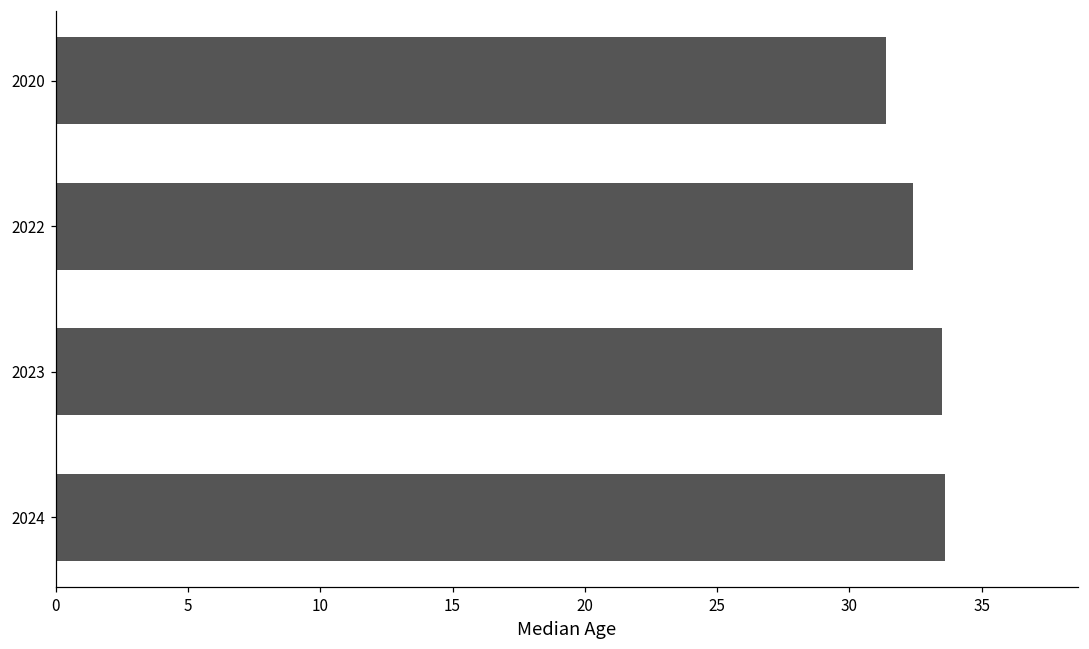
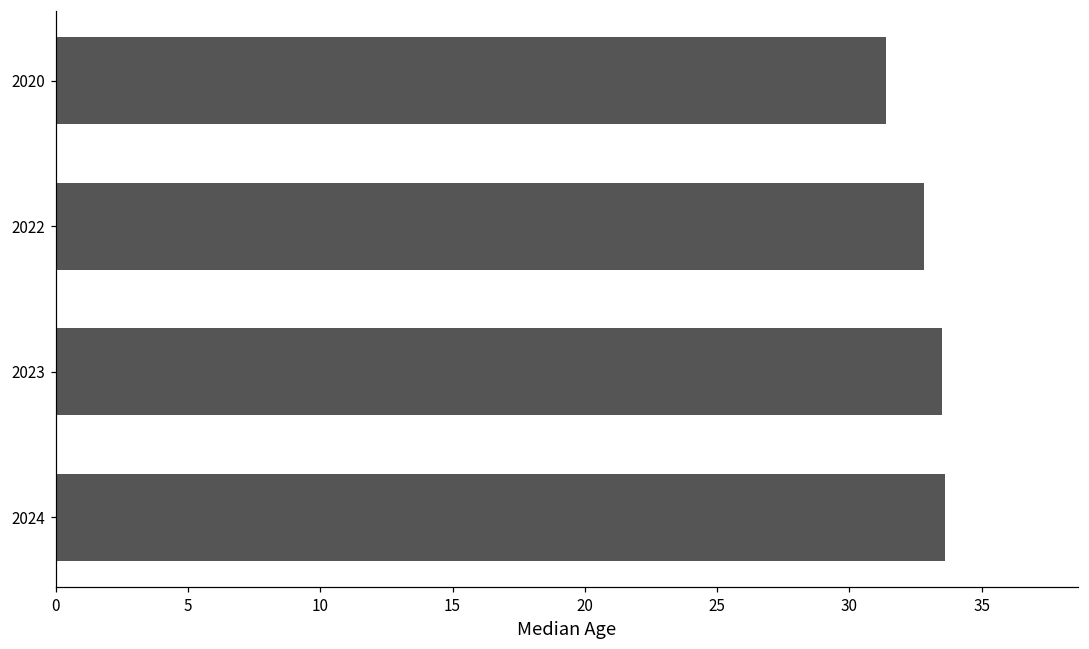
2022: 32.4 -> 32.8
